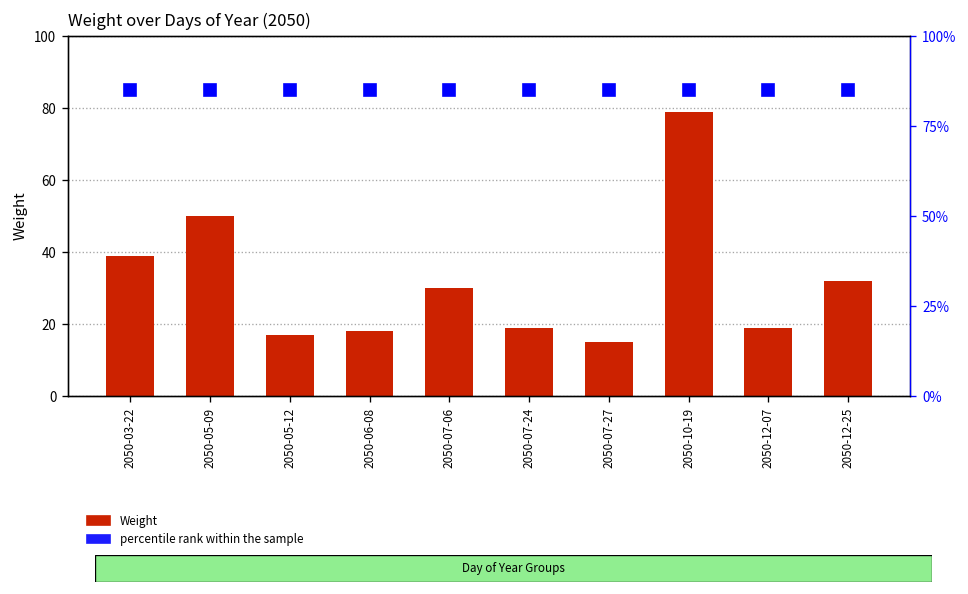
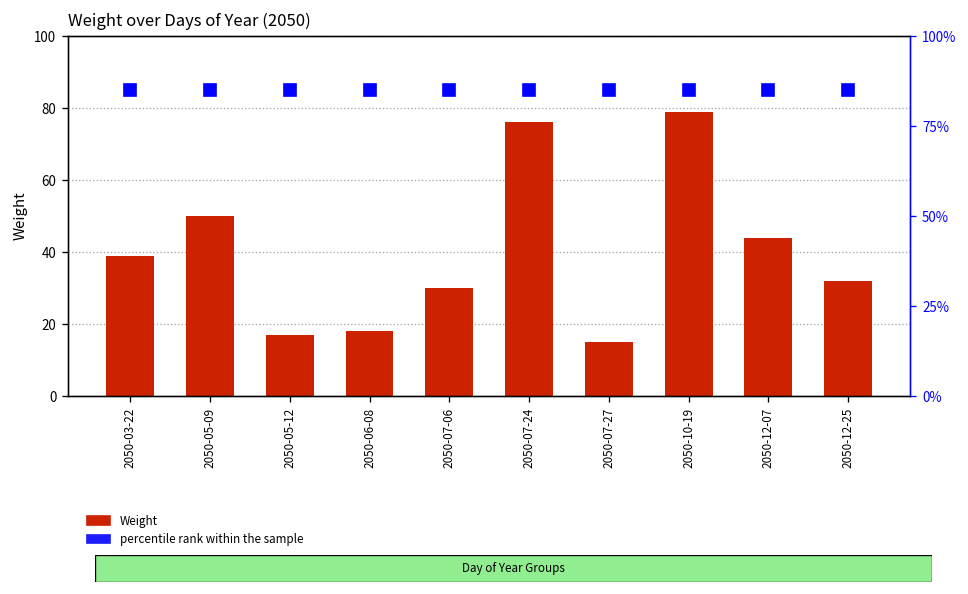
Weight, 2050-07-24: 19 -> 76
Weight, 2050-12-07: 19 -> 44
